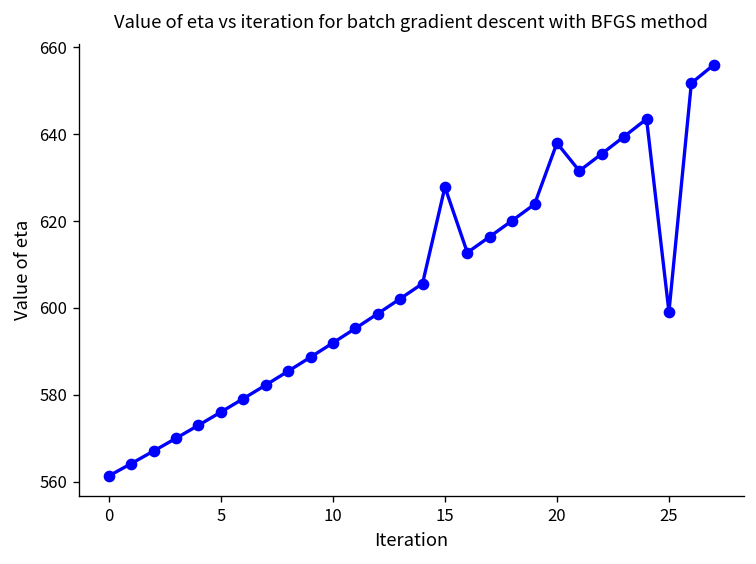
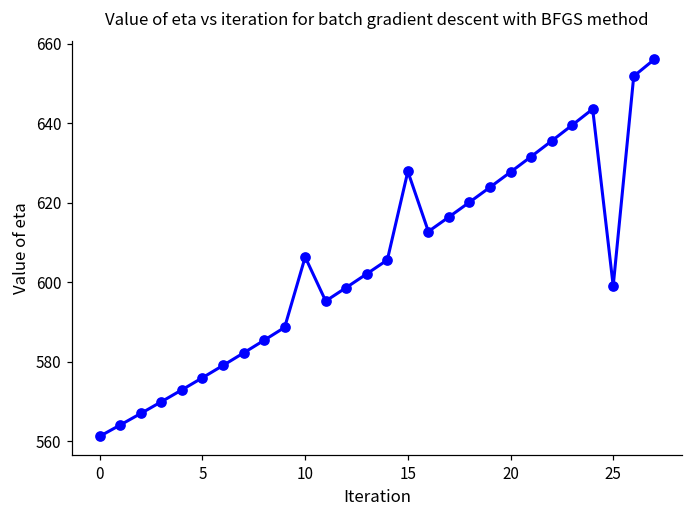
10: 592 -> 606
20: 638 -> 628
